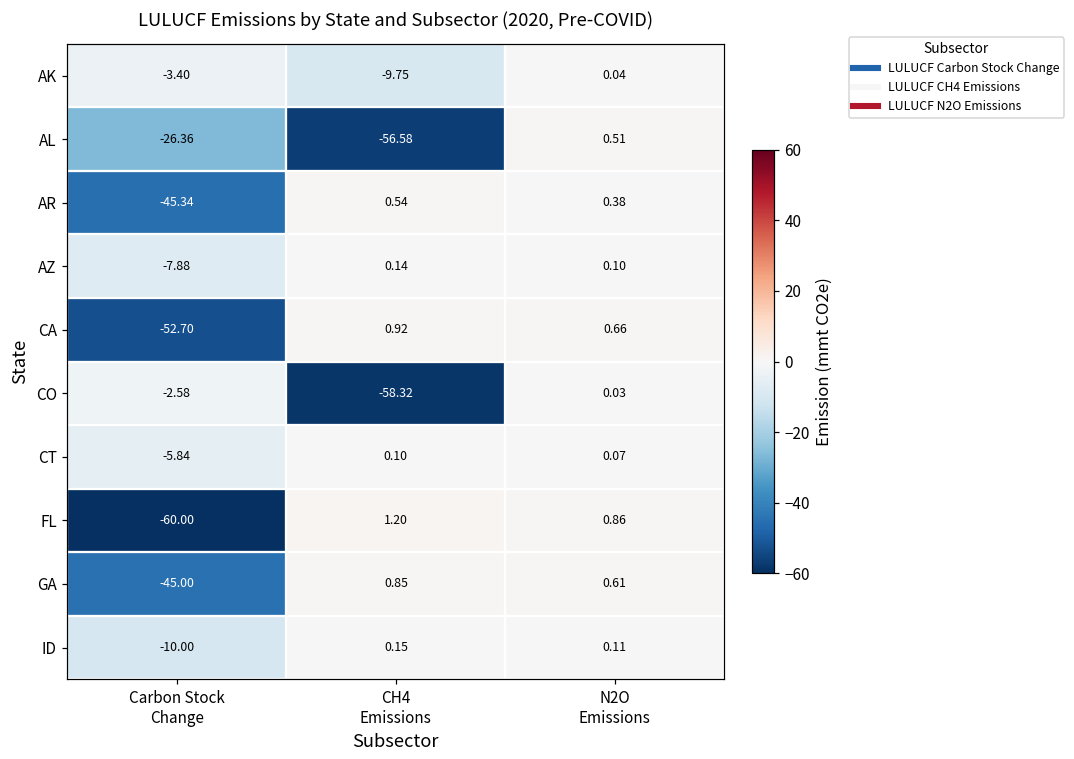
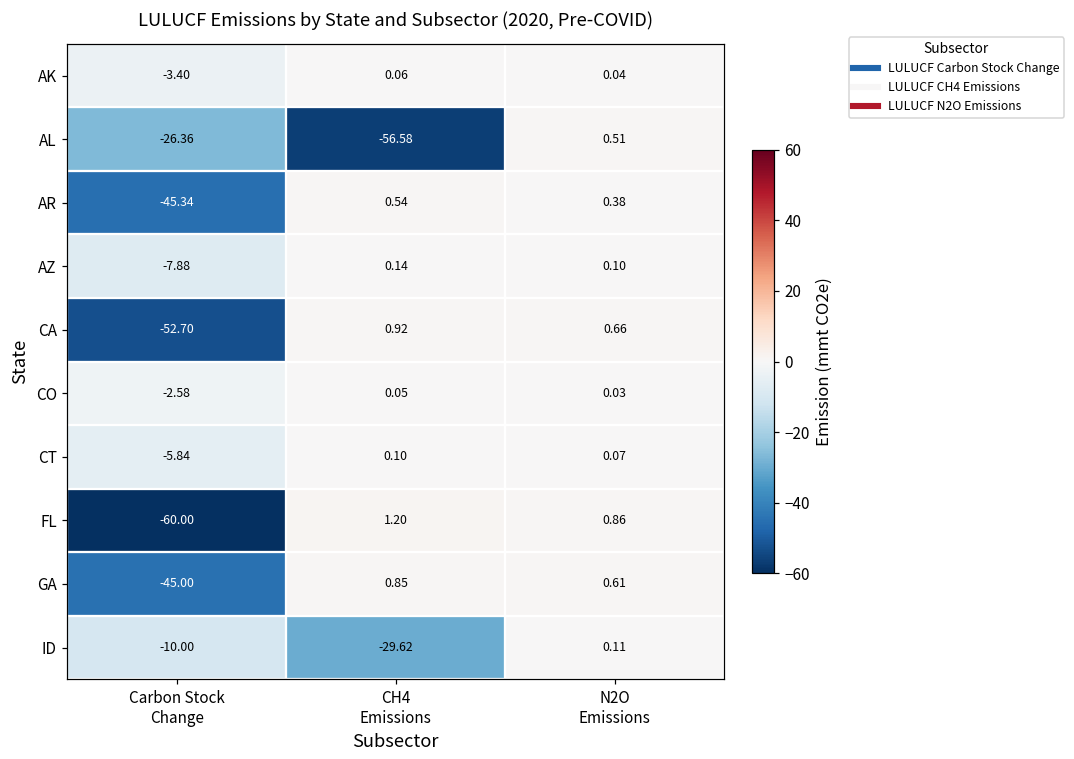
AK, CH4 Emissions: -9.75 -> 0.06
CO, CH4 Emissions: -58.32 -> 0.05
ID, CH4 Emissions: 0.15 -> -29.62
